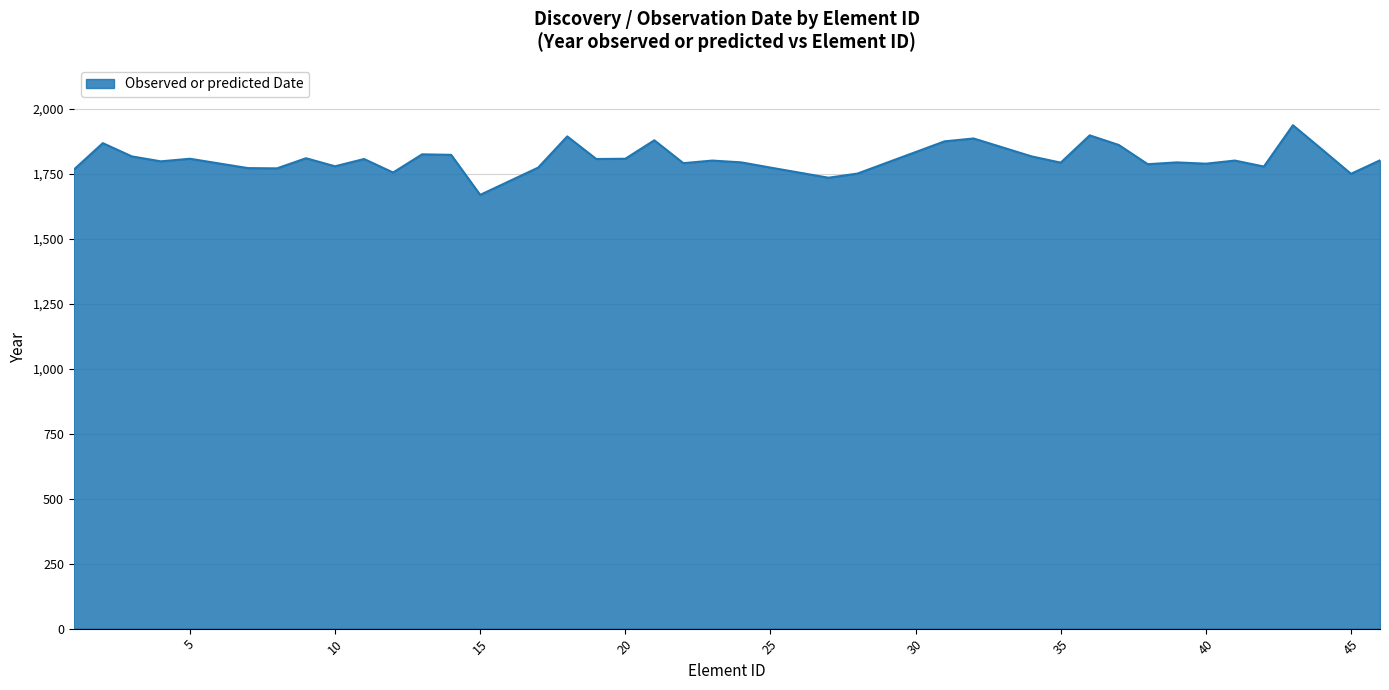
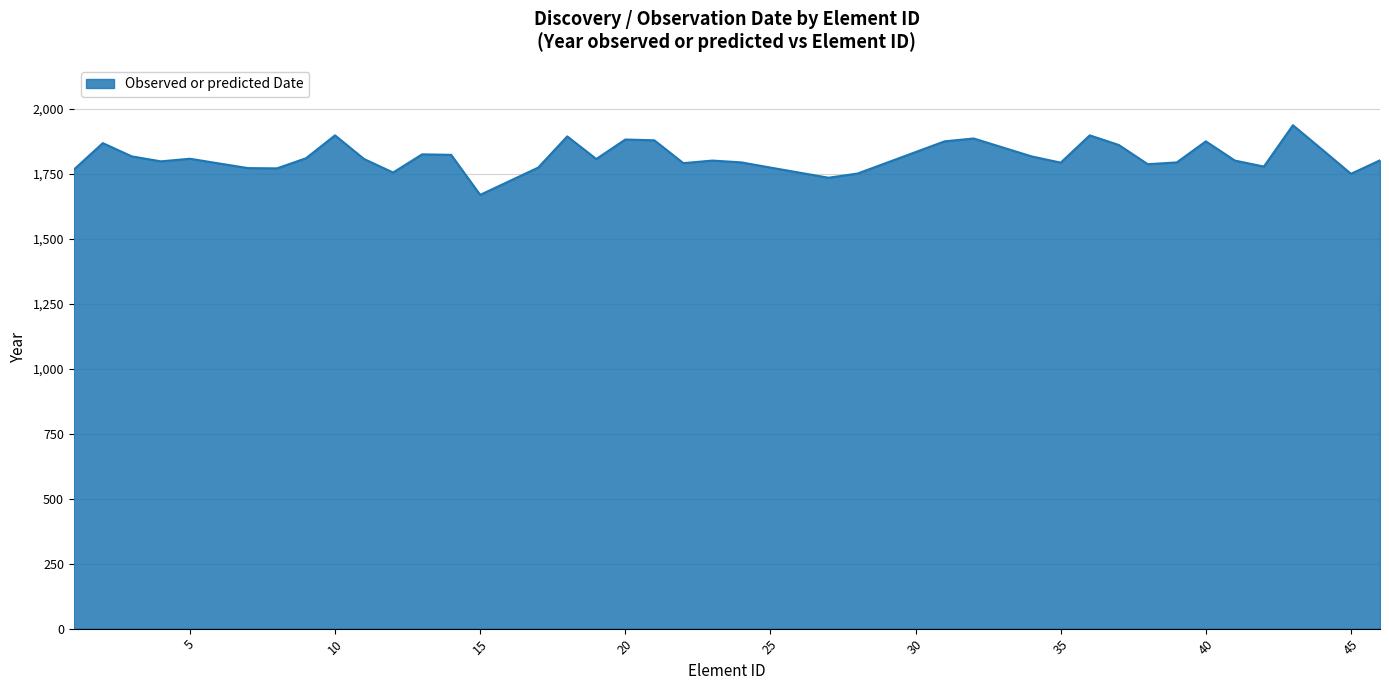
10: 1,780 -> 1,900
20: 1,810 -> 1,880
40: 1,790 -> 1,880
